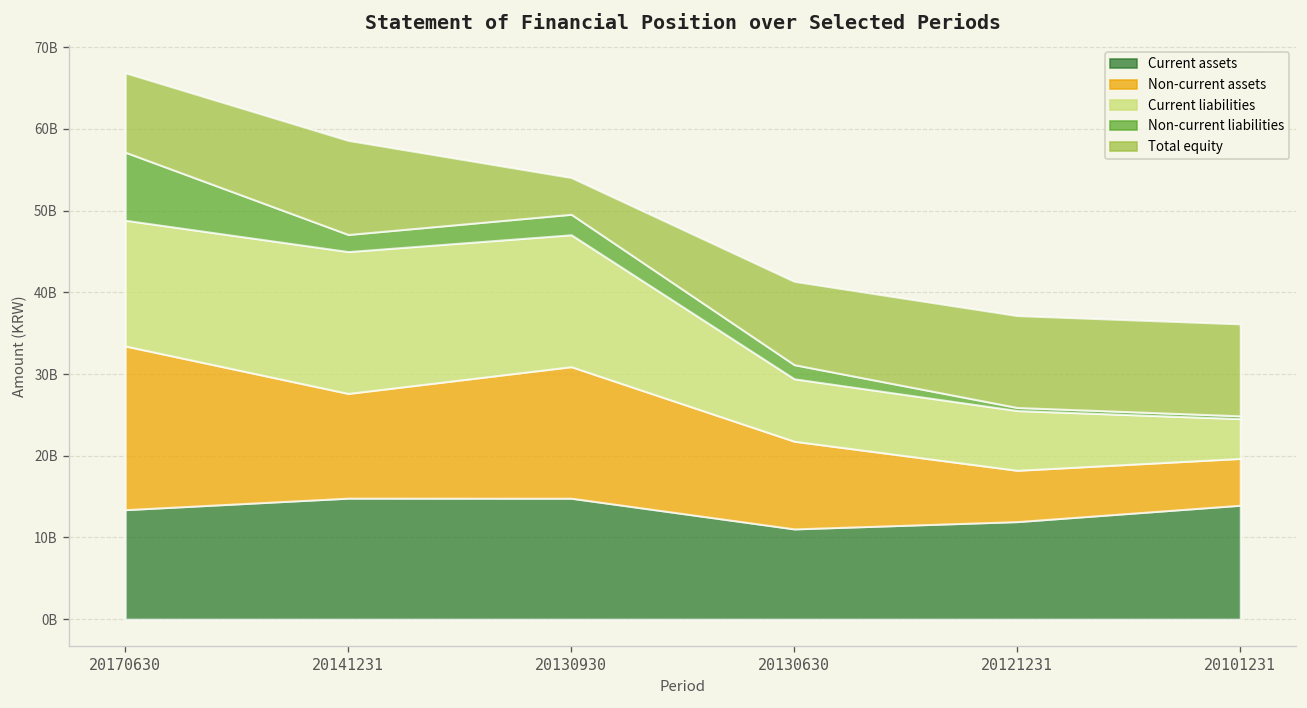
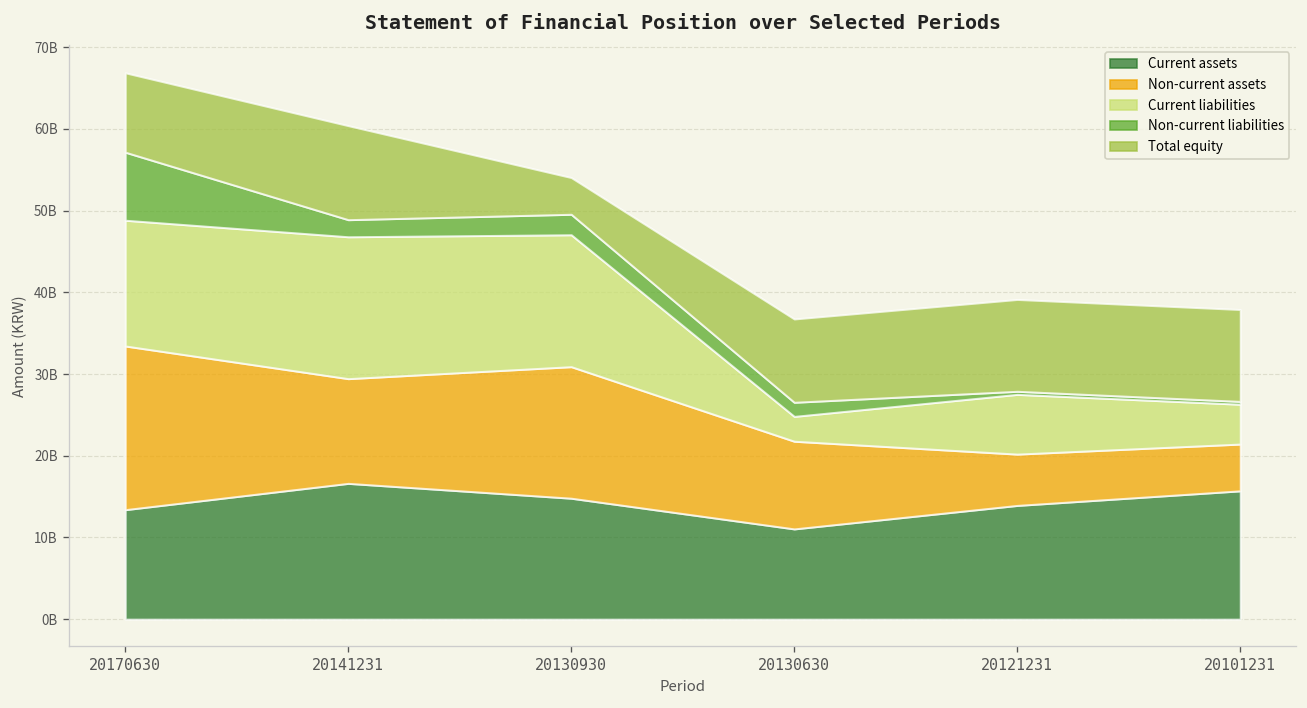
Current assets, 20141231: 15000000000 -> 17000000000
Current liabilities, 20130630: 8000000000 -> 3000000000
Current assets, 20121231: 12000000000 -> 14000000000
Current assets, 20101231: 14000000000 -> 16000000000
